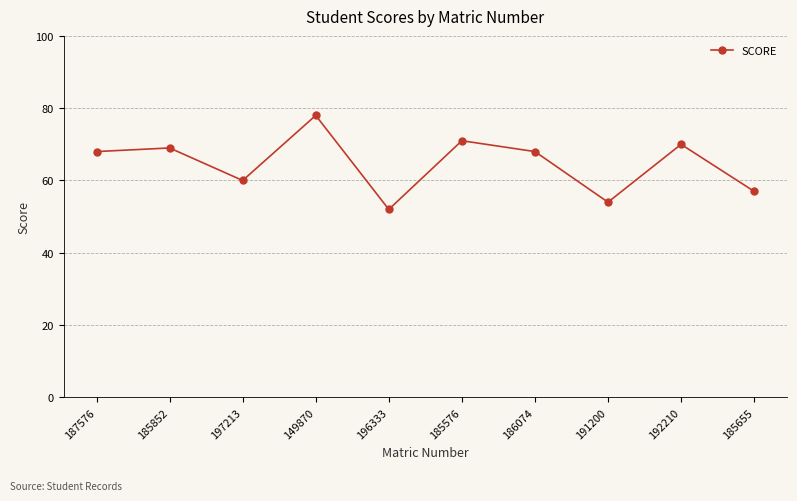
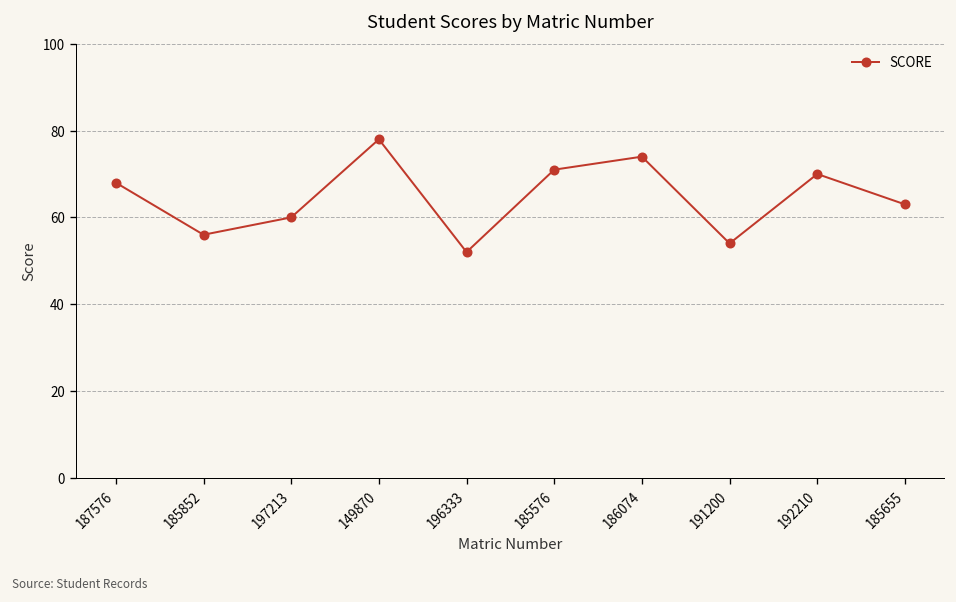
185852: 69 -> 56
186074: 68 -> 74
185655: 57 -> 63
